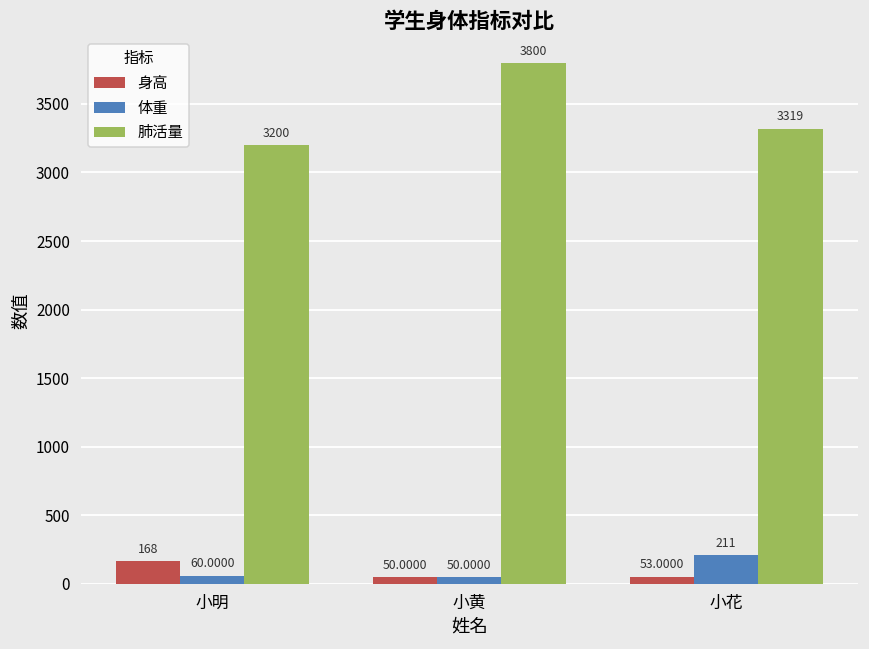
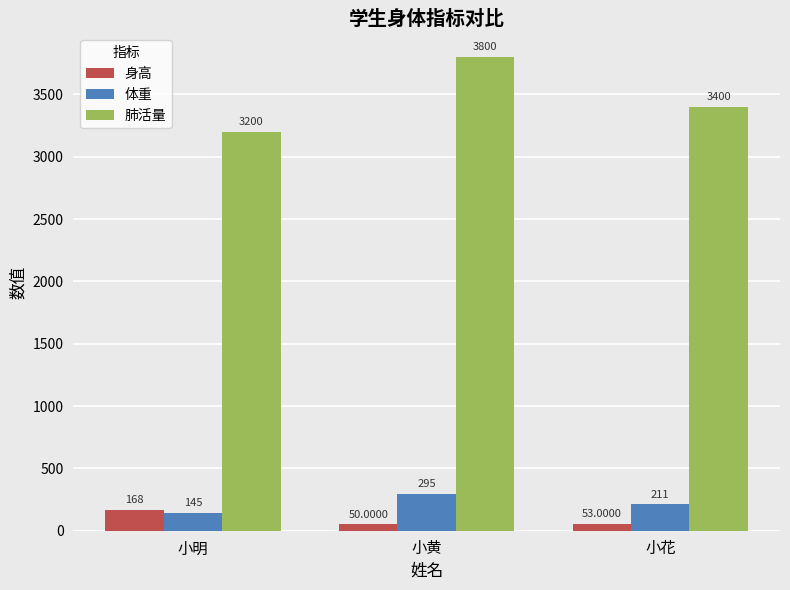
体重, 小明: 60.0000 -> 145
体重, 小黄: 50.0000 -> 295
肺活量, 小花: 3319 -> 3400
